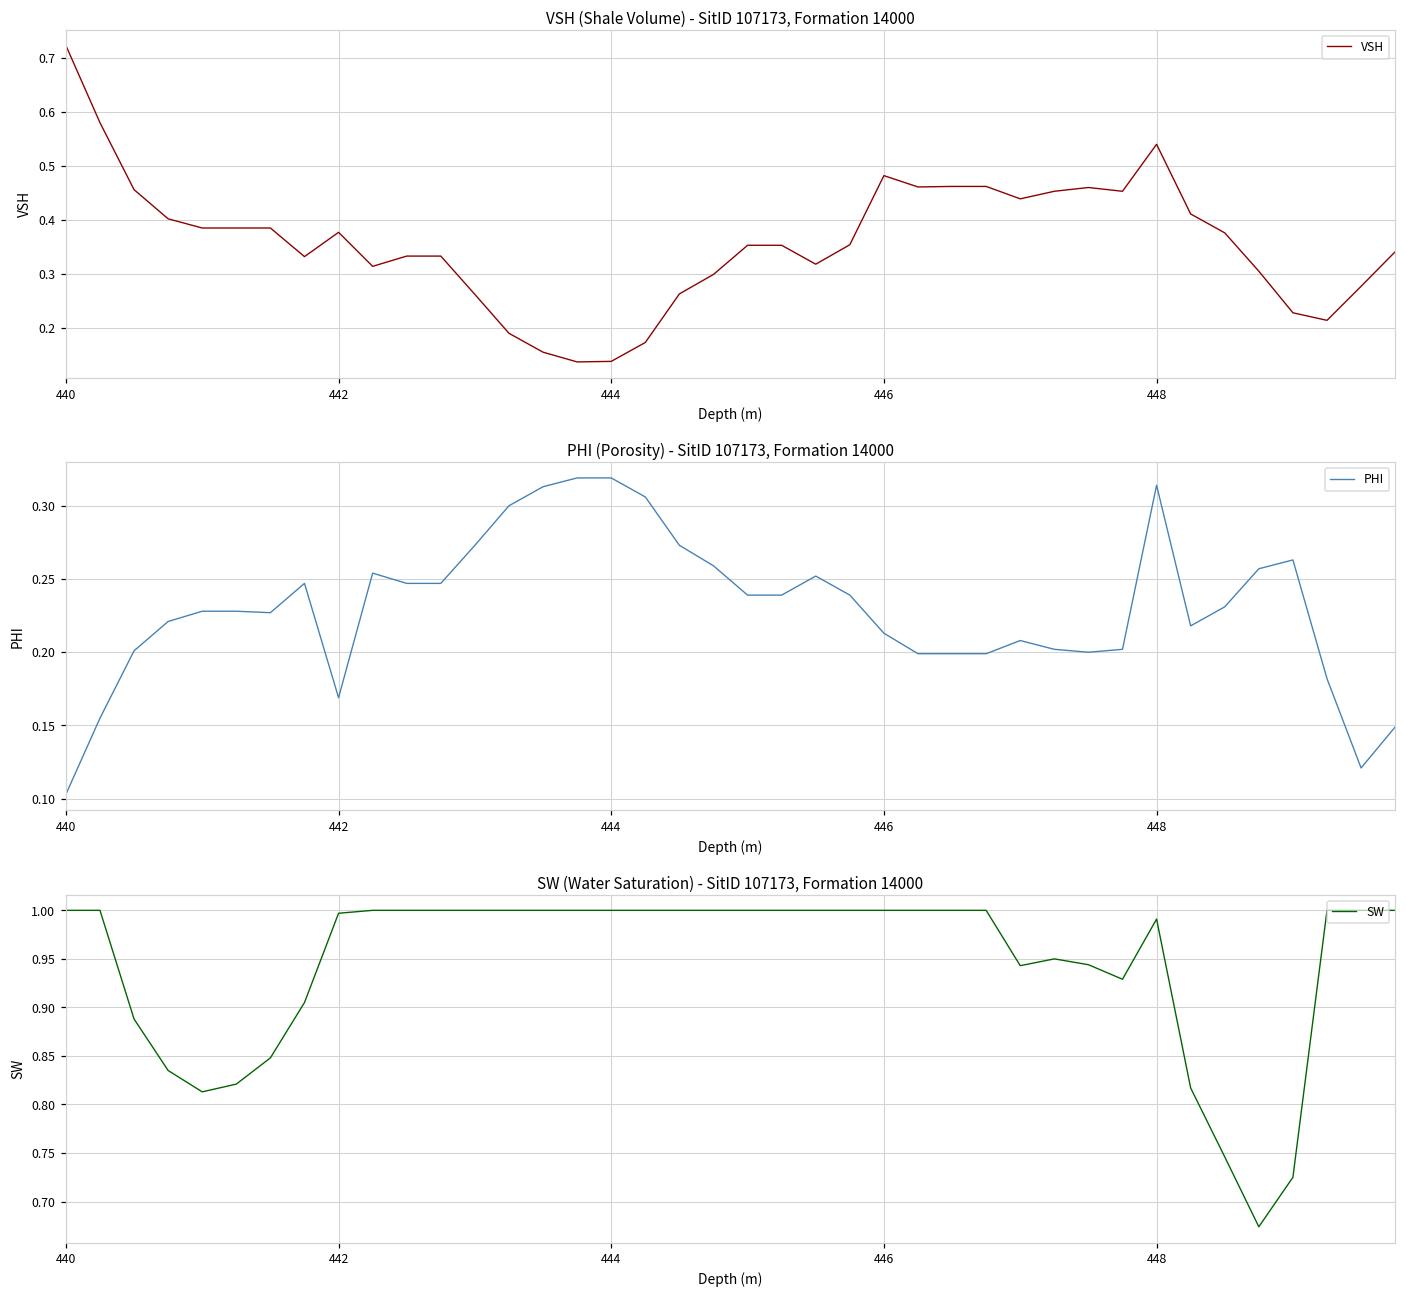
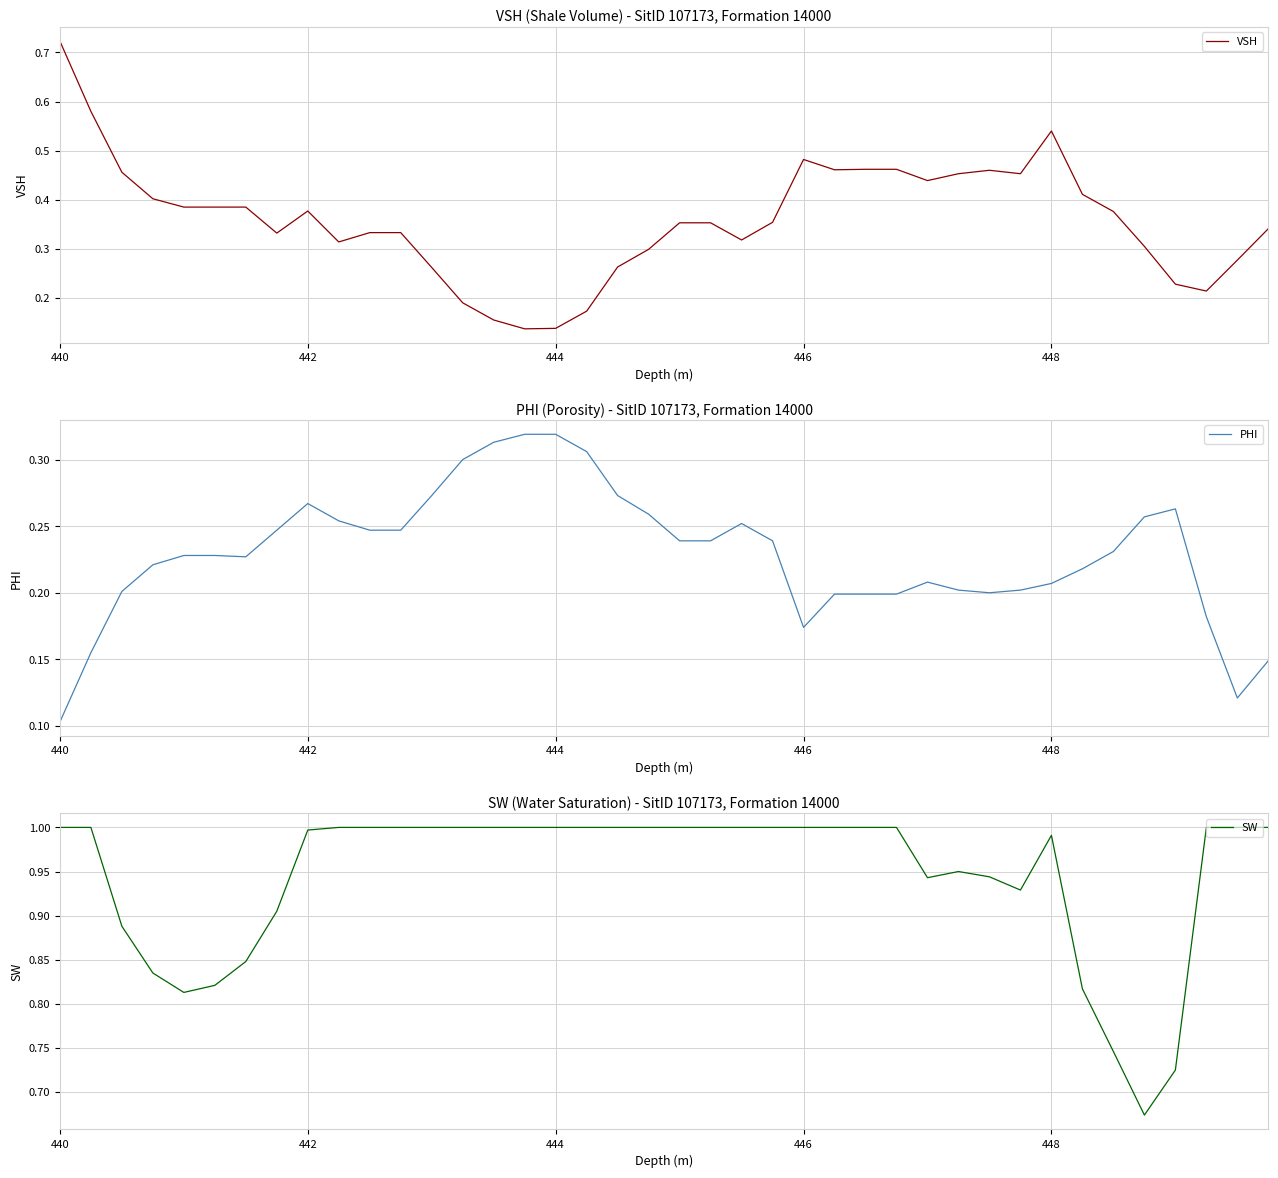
PHI (Porosity) - SitID 107173, Formation 14000, 442: 0.169 -> 0.267
PHI (Porosity) - SitID 107173, Formation 14000, 446: 0.213 -> 0.174
PHI (Porosity) - SitID 107173, Formation 14000, 448: 0.314 -> 0.207
